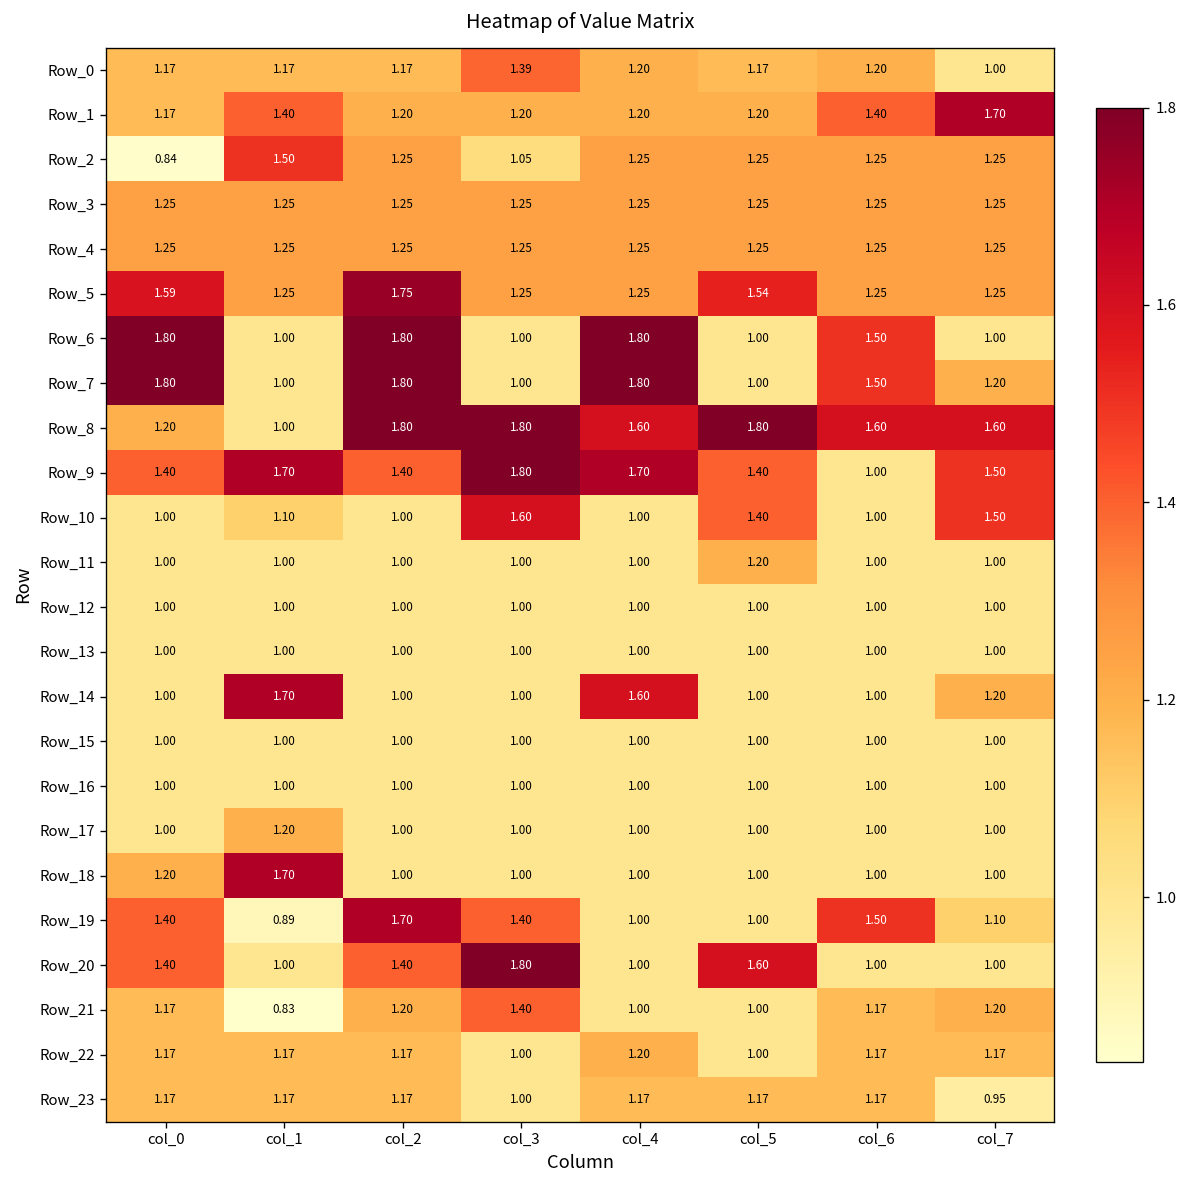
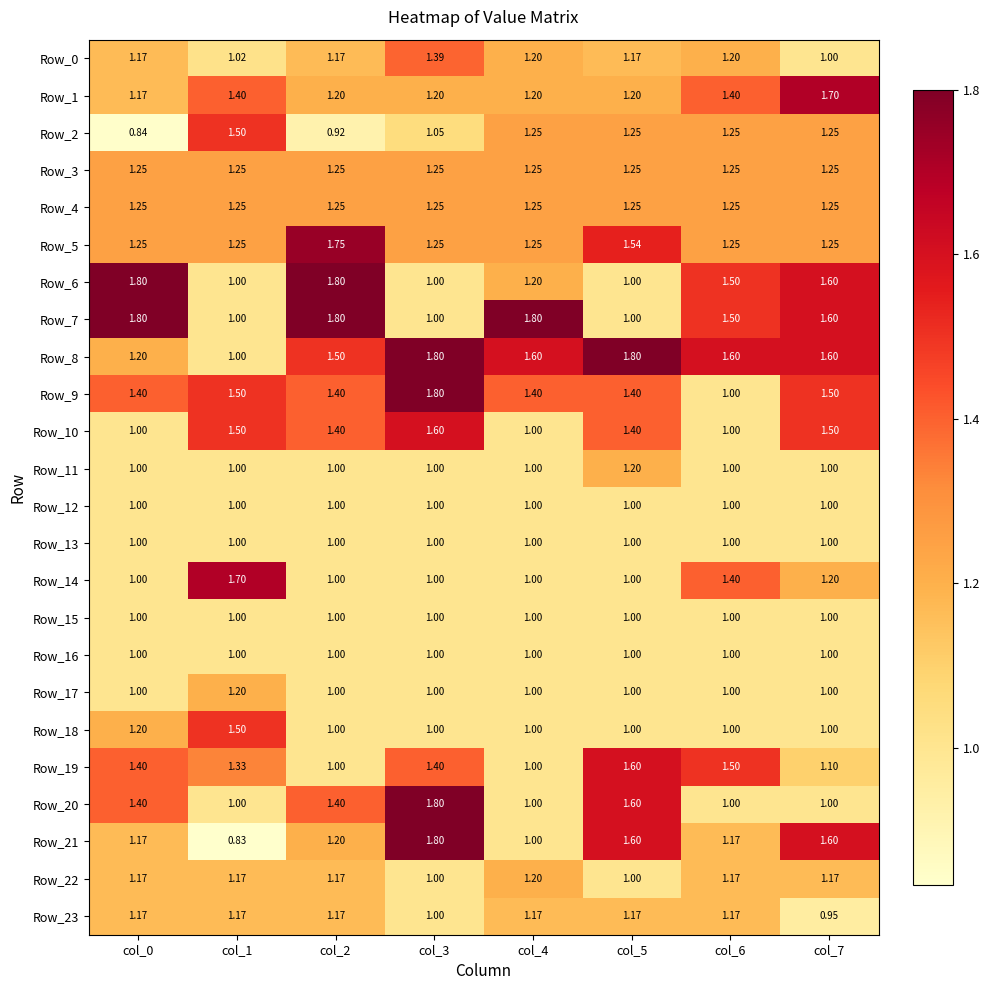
Row_0, col_1: 1.17 -> 1.02
Row_2, col_2: 1.25 -> 0.92
Row_5, col_0: 1.59 -> 1.25
Row_6, col_4: 1.80 -> 1.20
Row_6, col_7: 1.00 -> 1.60
Row_7, col_7: 1.20 -> 1.60
Row_8, col_2: 1.80 -> 1.50
Row_9, col_1: 1.70 -> 1.50
Row_9, col_4: 1.70 -> 1.40
Row_10, col_1: 1.10 -> 1.50
Row_10, col_2: 1.00 -> 1.40
Row_14, col_4: 1.60 -> 1.00
Row_14, col_6: 1.00 -> 1.40
Row_18, col_1: 1.70 -> 1.50
Row_19, col_1: 0.89 -> 1.33
Row_19, col_2: 1.70 -> 1.00
Row_19, col_5: 1.00 -> 1.60
Row_21, col_3: 1.40 -> 1.80
Row_21, col_5: 1.00 -> 1.60
Row_21, col_7: 1.20 -> 1.60
